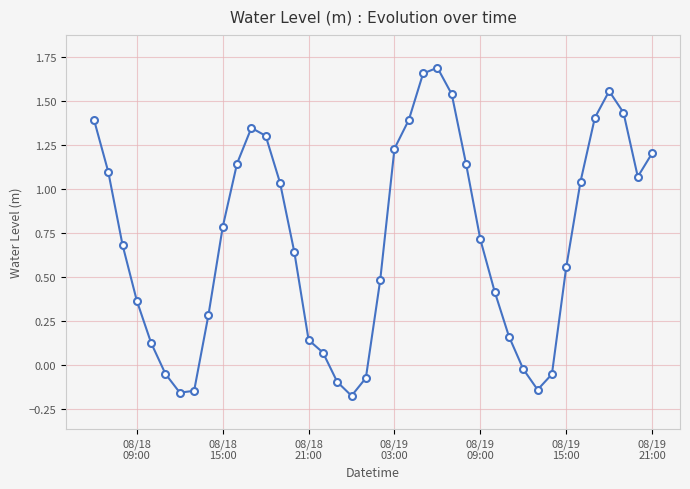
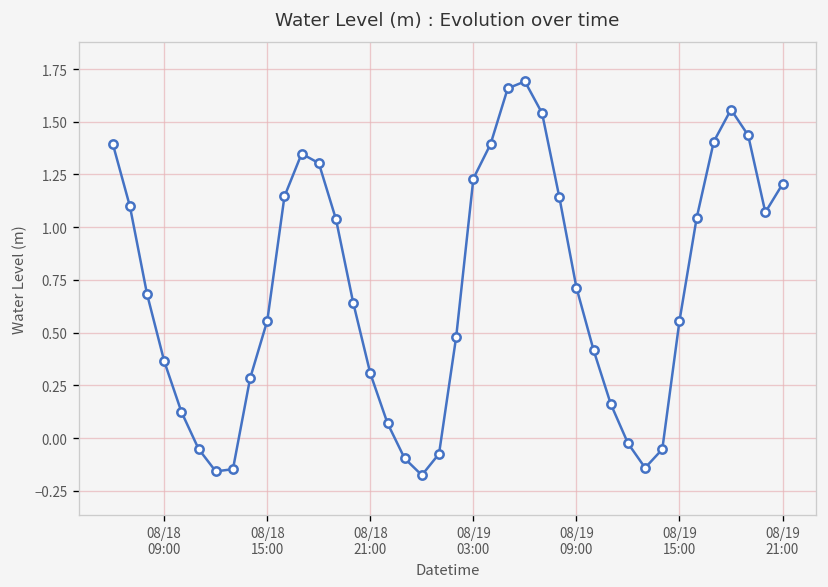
08/18 15:00: 0.79 -> 0.56
08/18 21:00: 0.14 -> 0.31
